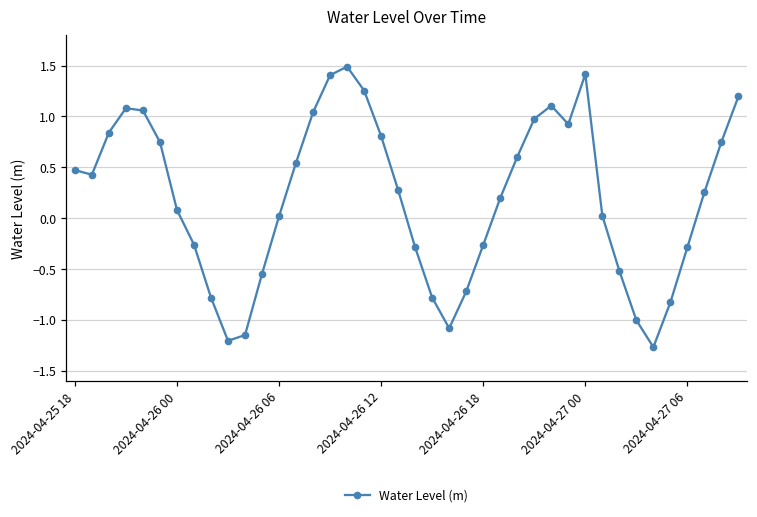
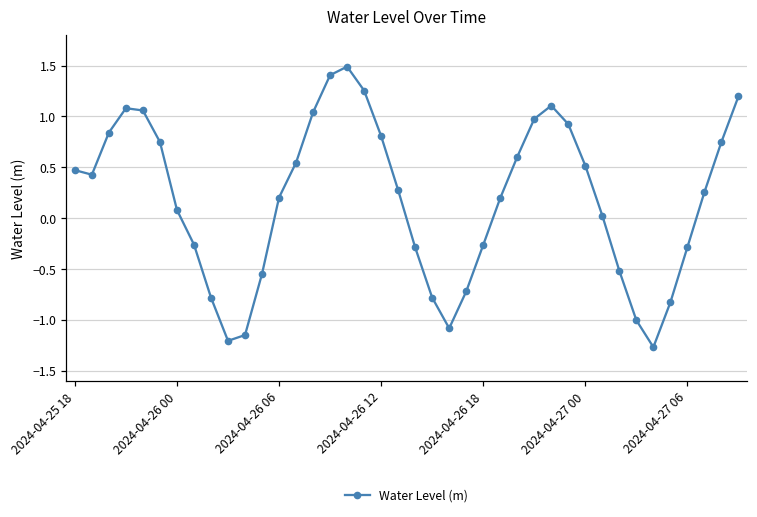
2024-04-26 06: 0.0 -> 0.2
2024-04-27 00: 1.4 -> 0.5
